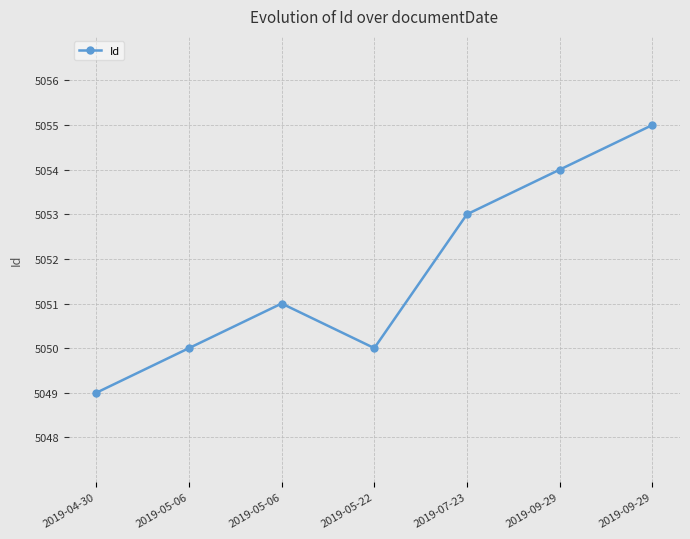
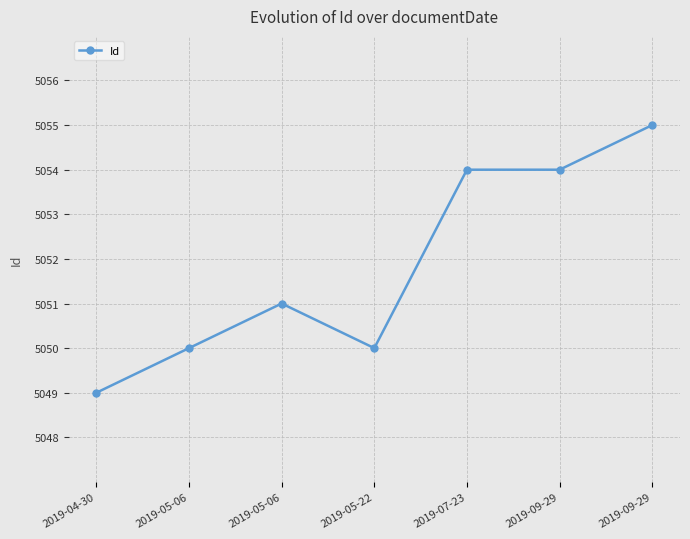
2019-07-23: 5053 -> 5054
